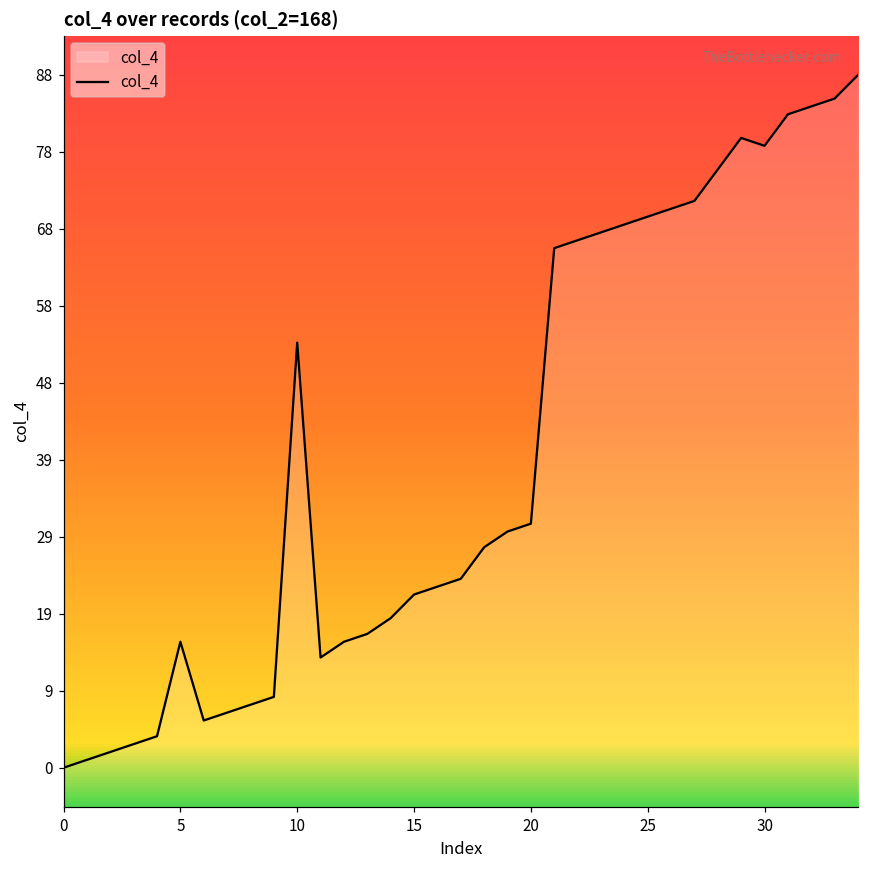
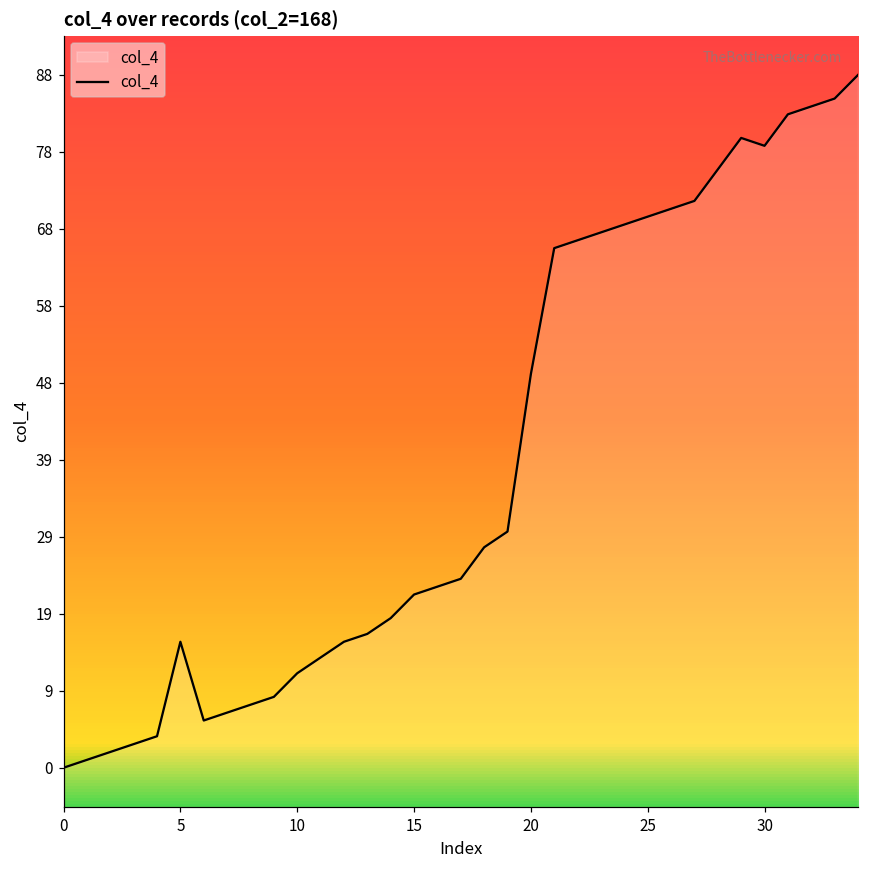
10: 54 -> 12
20: 31 -> 50
